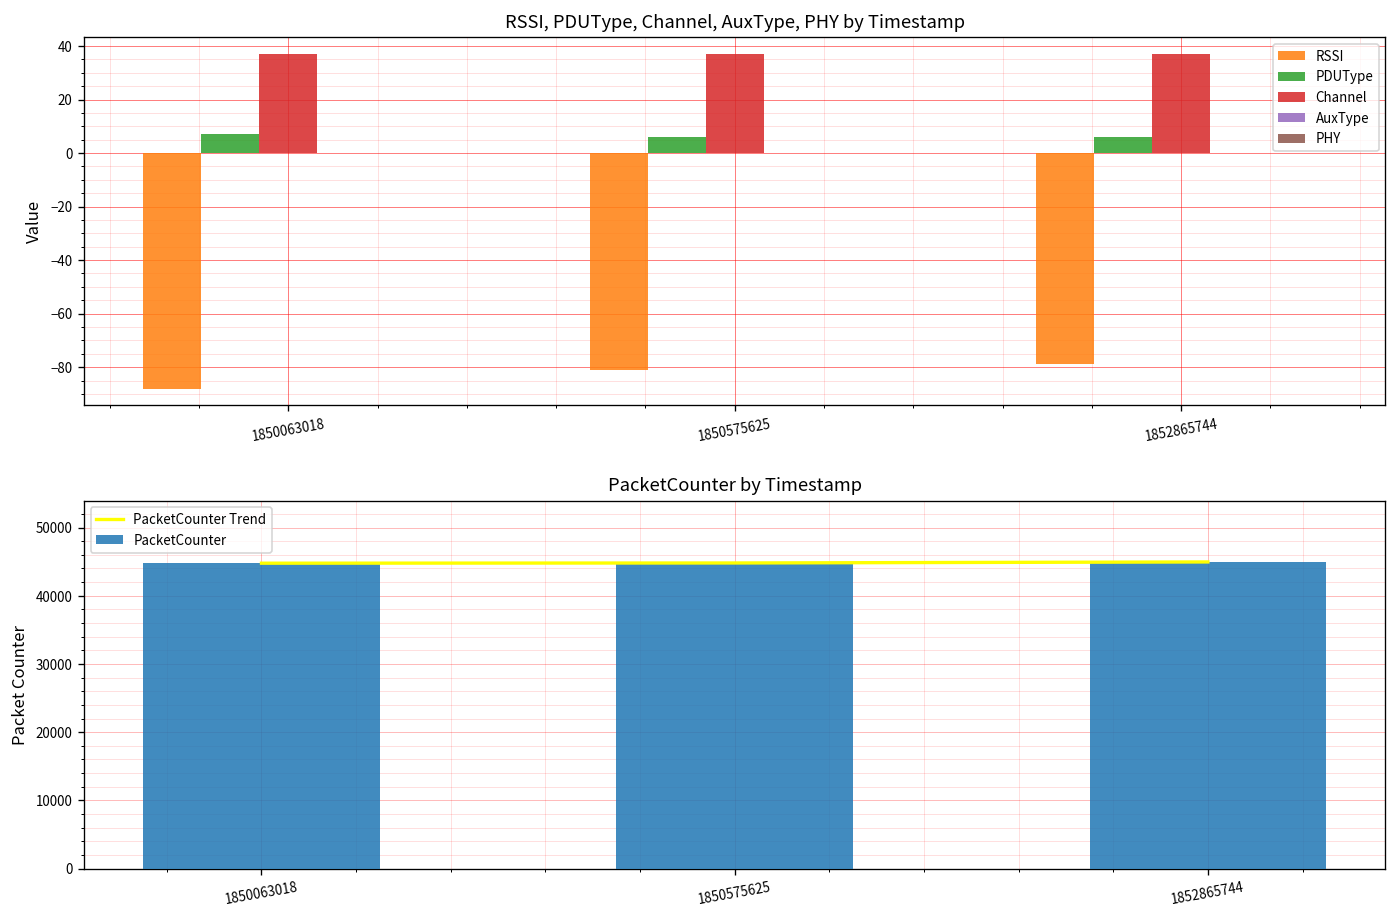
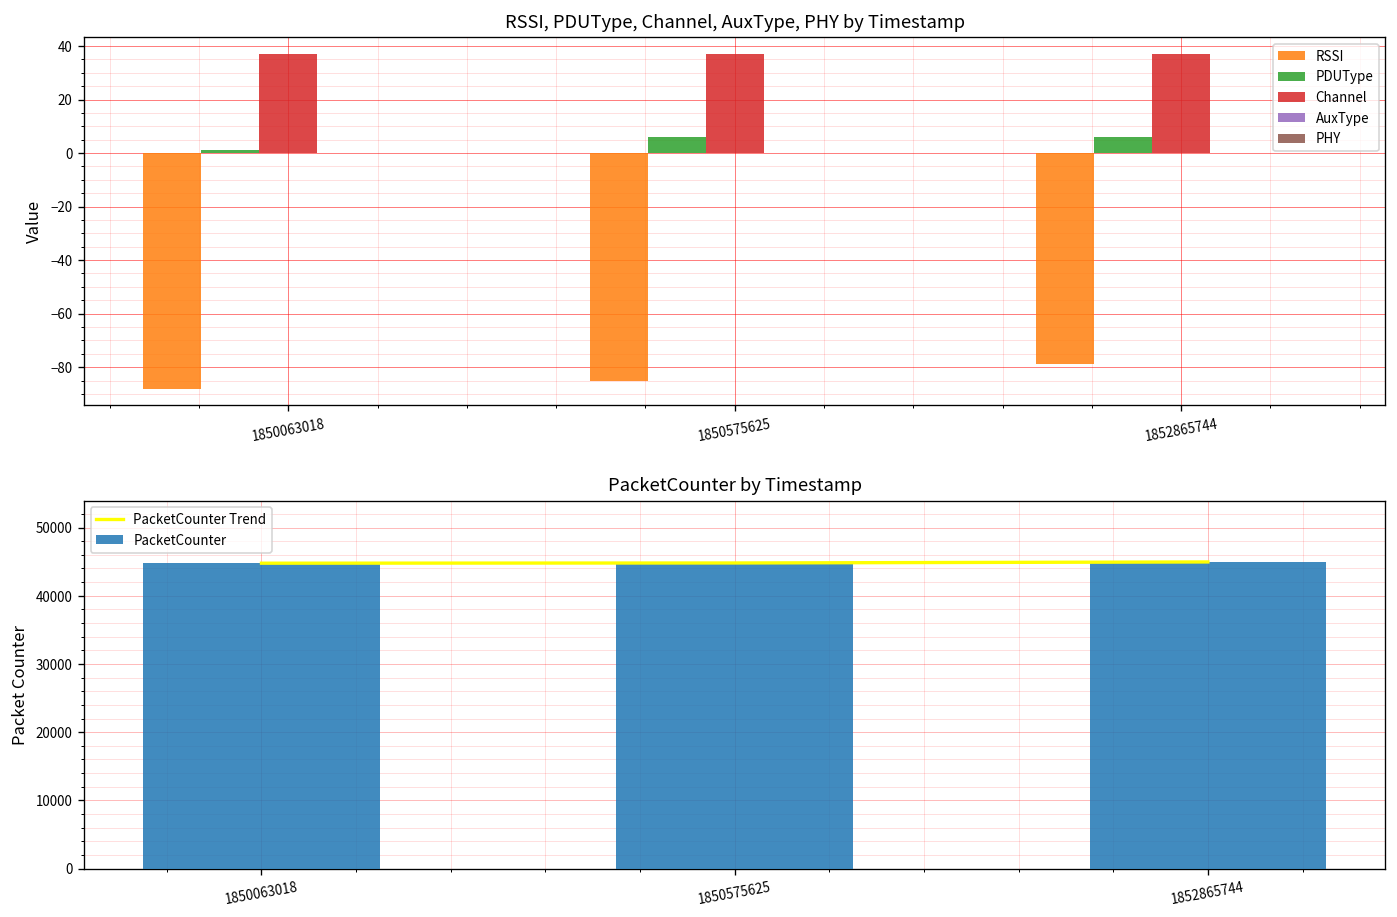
RSSI, PDUType, Channel, AuxType, PHY by Timestamp, PDUType, 1850063018: 7 -> 1
RSSI, PDUType, Channel, AuxType, PHY by Timestamp, RSSI, 1850575625: -81 -> -85
